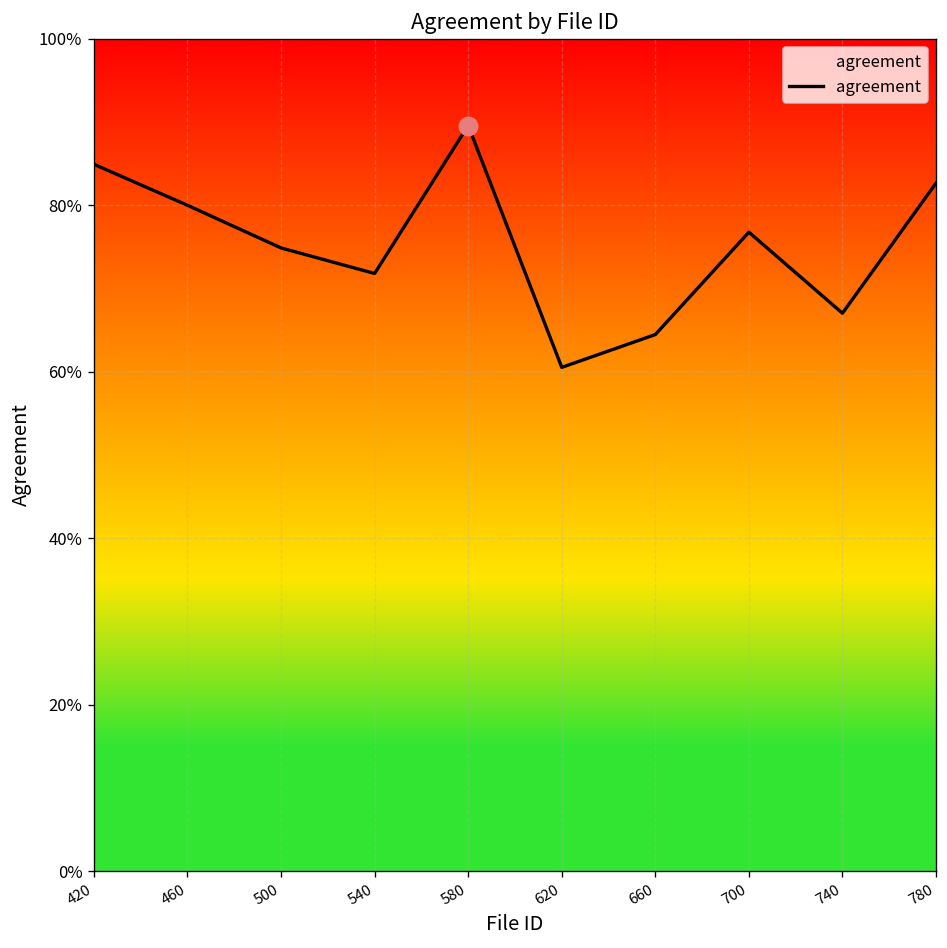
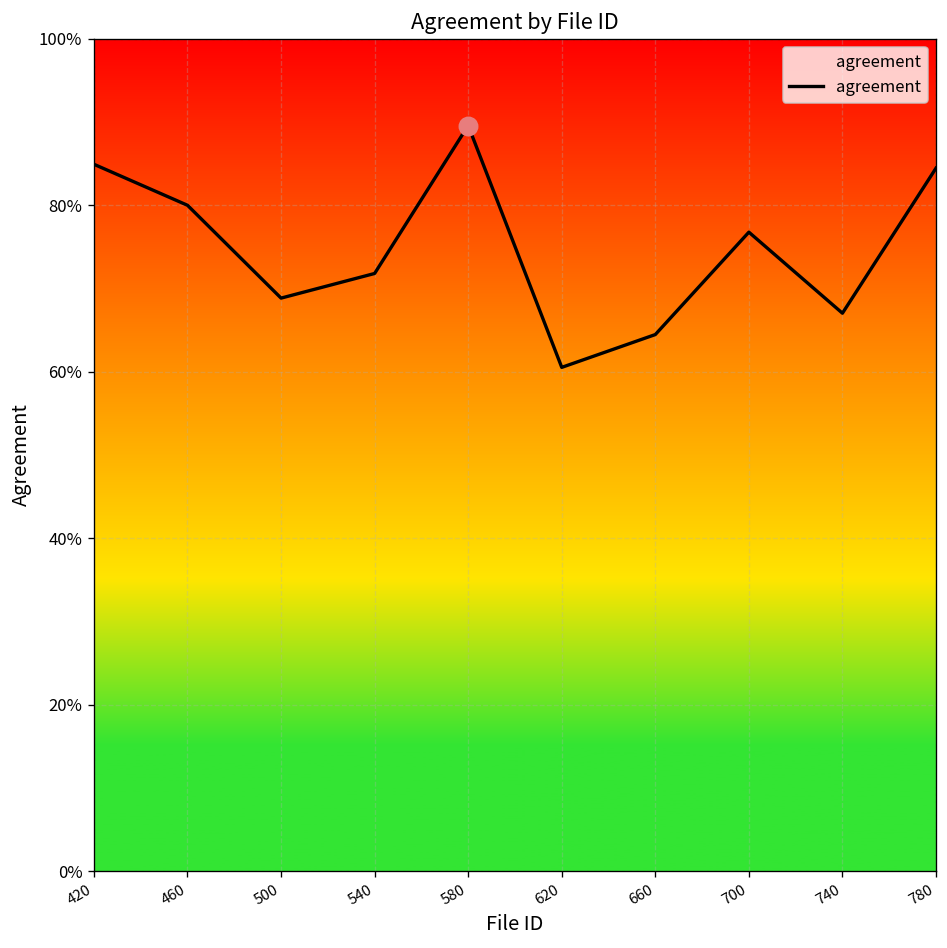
agreement, 500: 75% -> 69%
agreement, 780: 83% -> 84%
